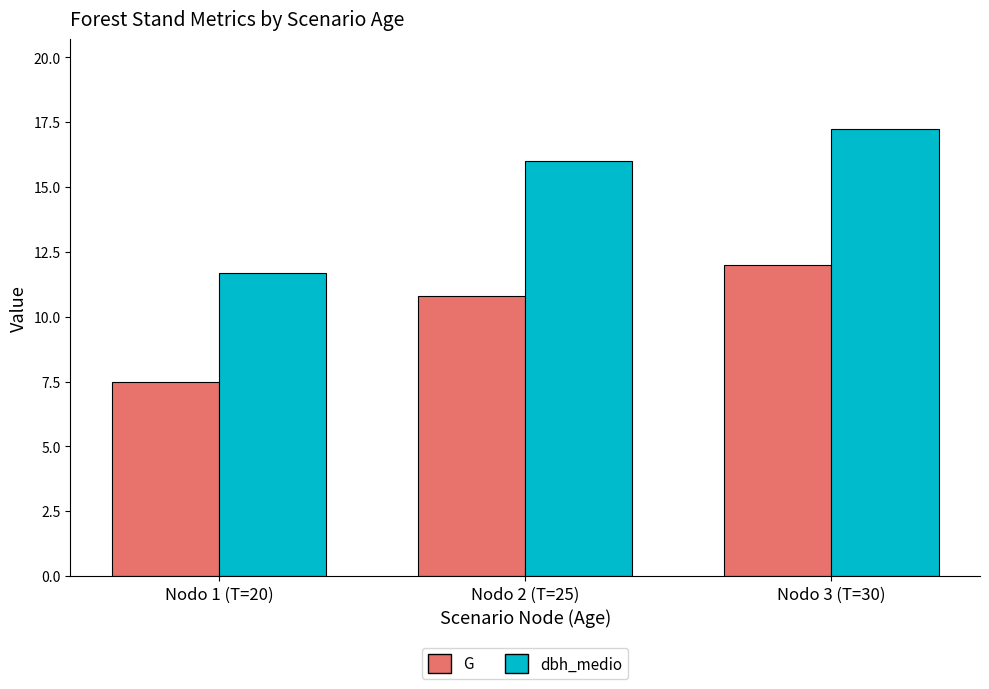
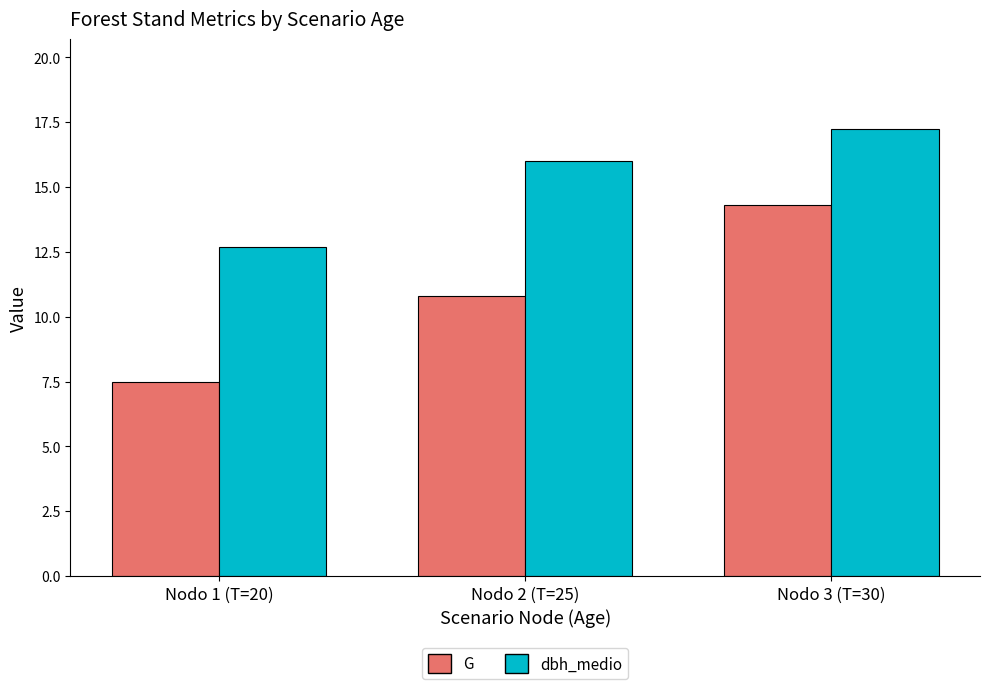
dbh_medio, Nodo 1 (T=20): 11.7 -> 12.7
G, Nodo 3 (T=30): 12.0 -> 14.3
